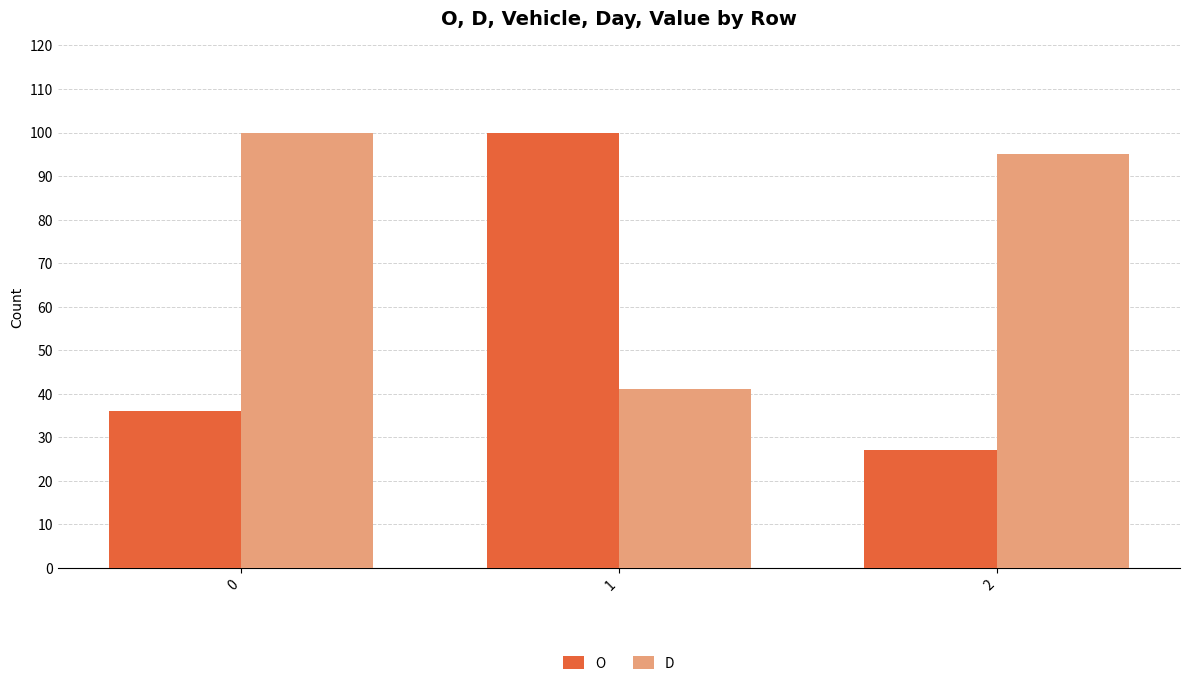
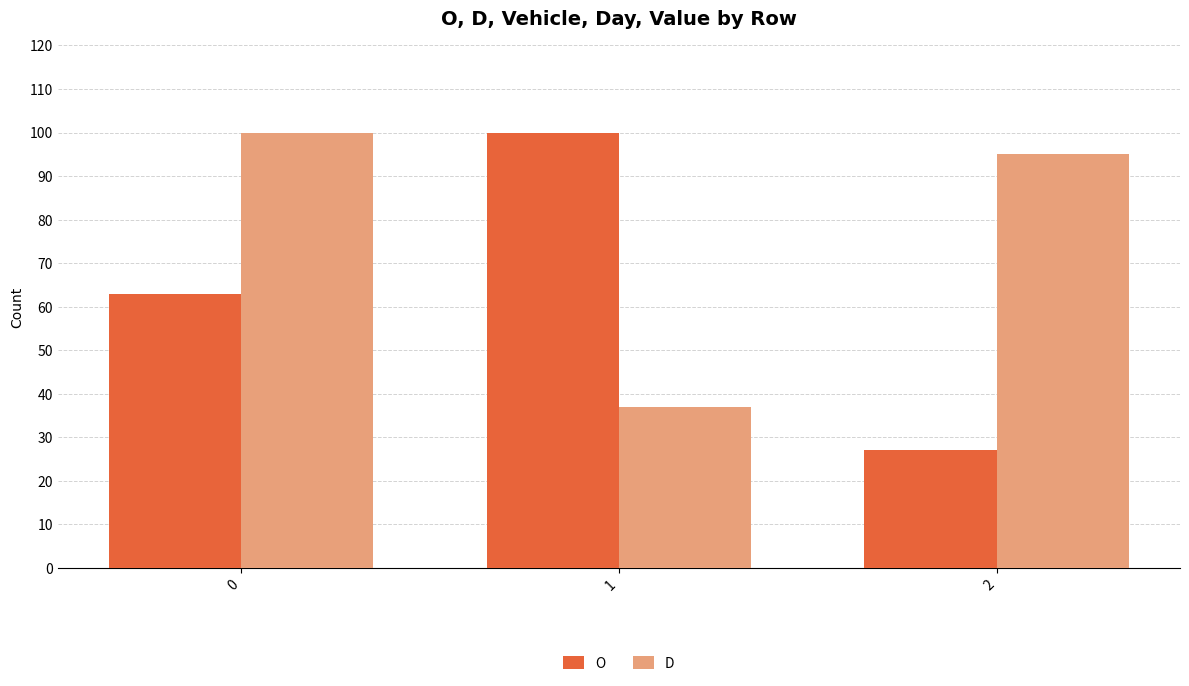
O, 0: 36 -> 63
D, 1: 41 -> 37
